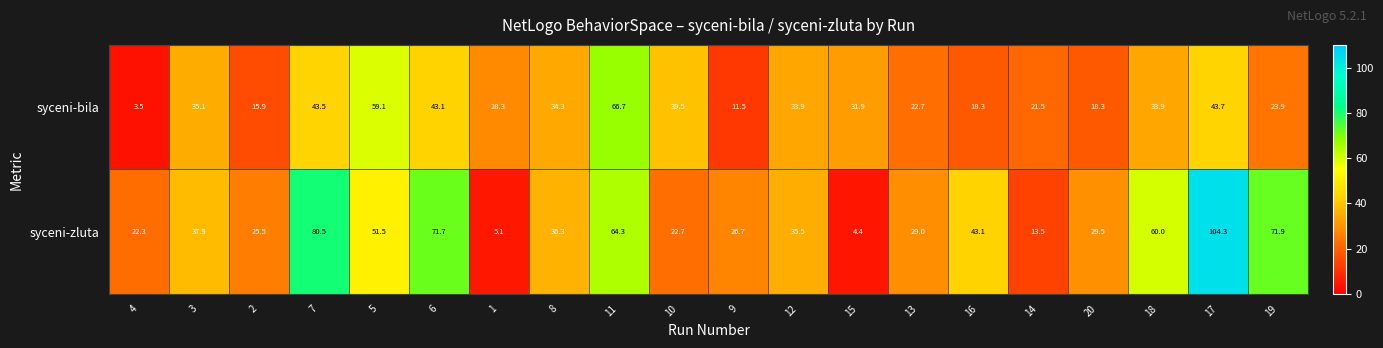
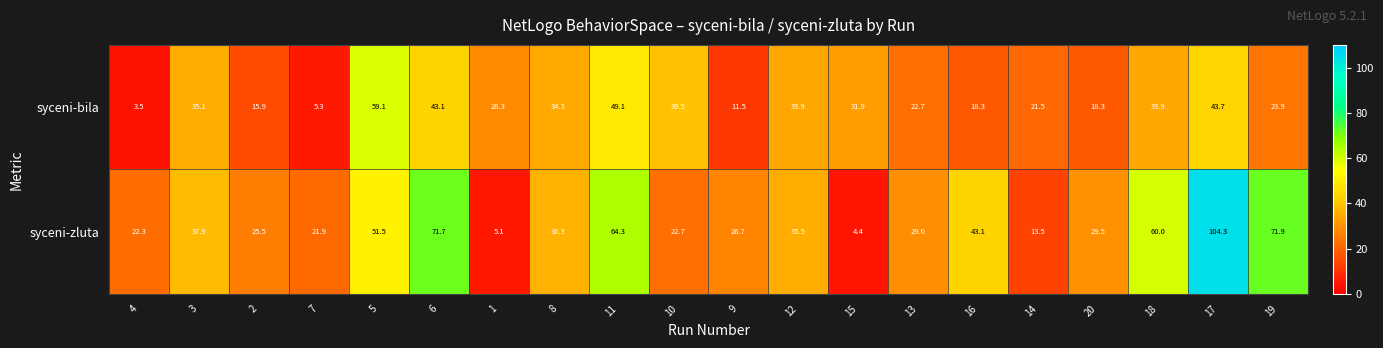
syceni-bila, 7: 43.5 -> 5.3
syceni-bila, 11: 66.7 -> 49.1
syceni-zluta, 7: 80.5 -> 21.9
